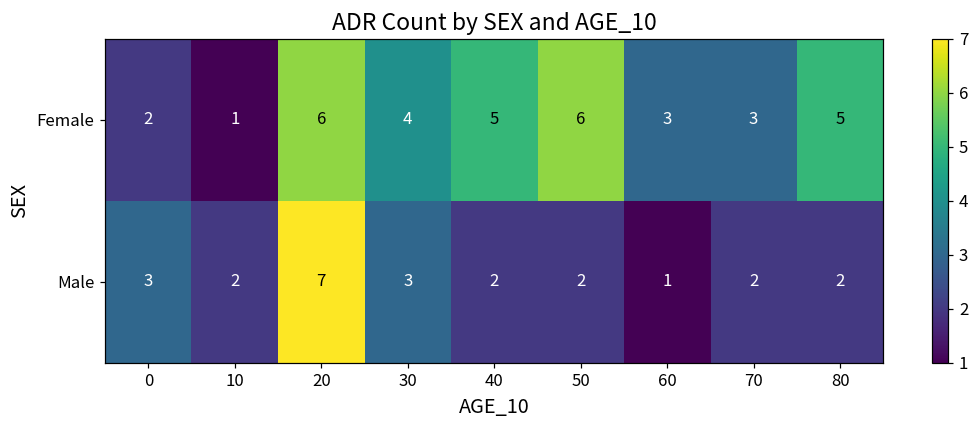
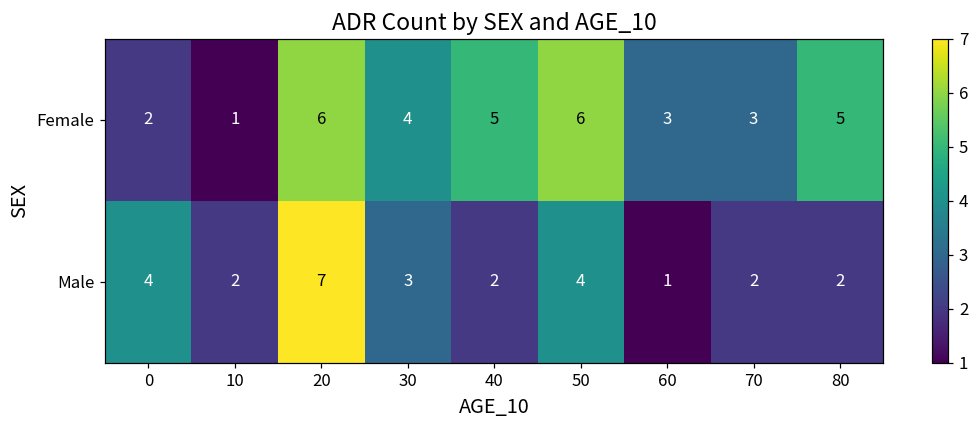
Male, 0: 3 -> 4
Male, 50: 2 -> 4
